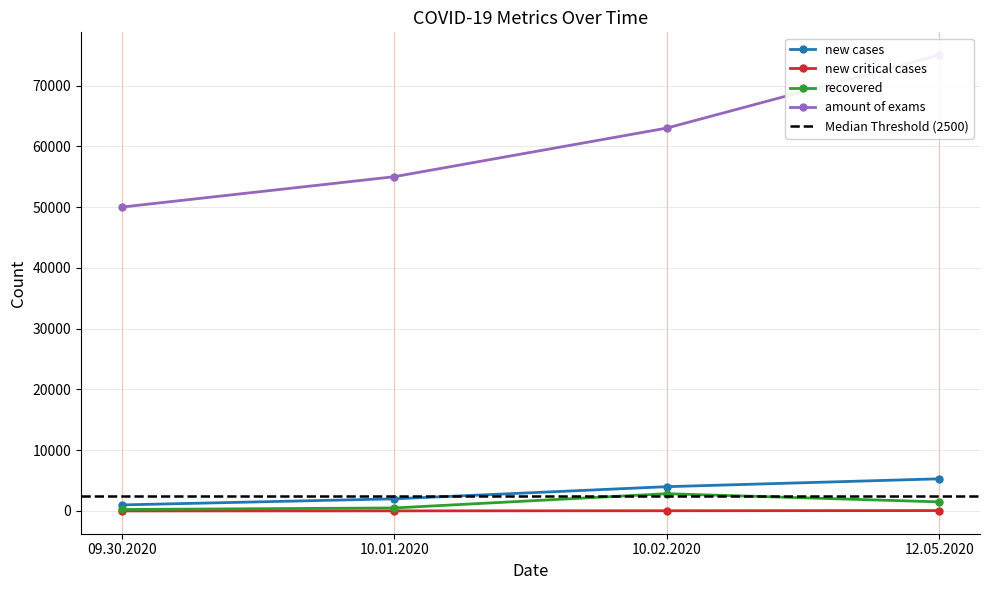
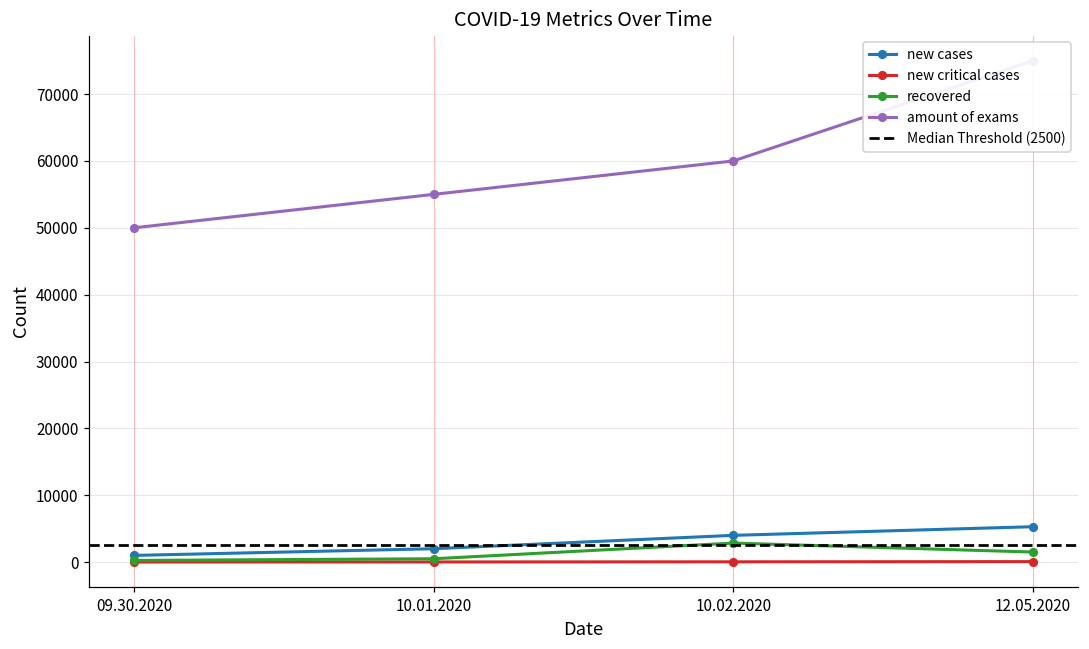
amount of exams, 10.02.2020: 63000 -> 60000
